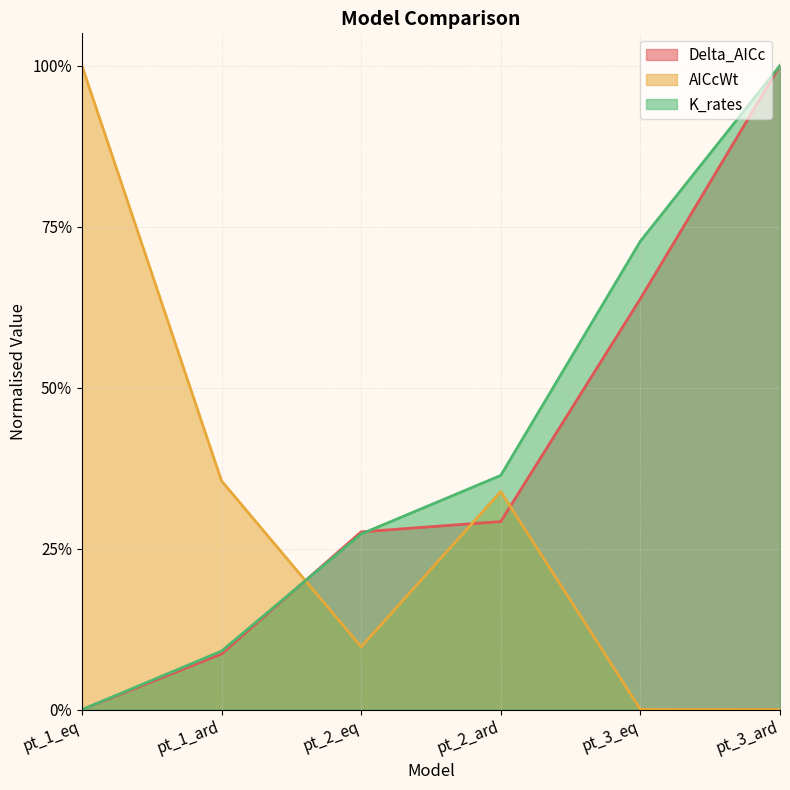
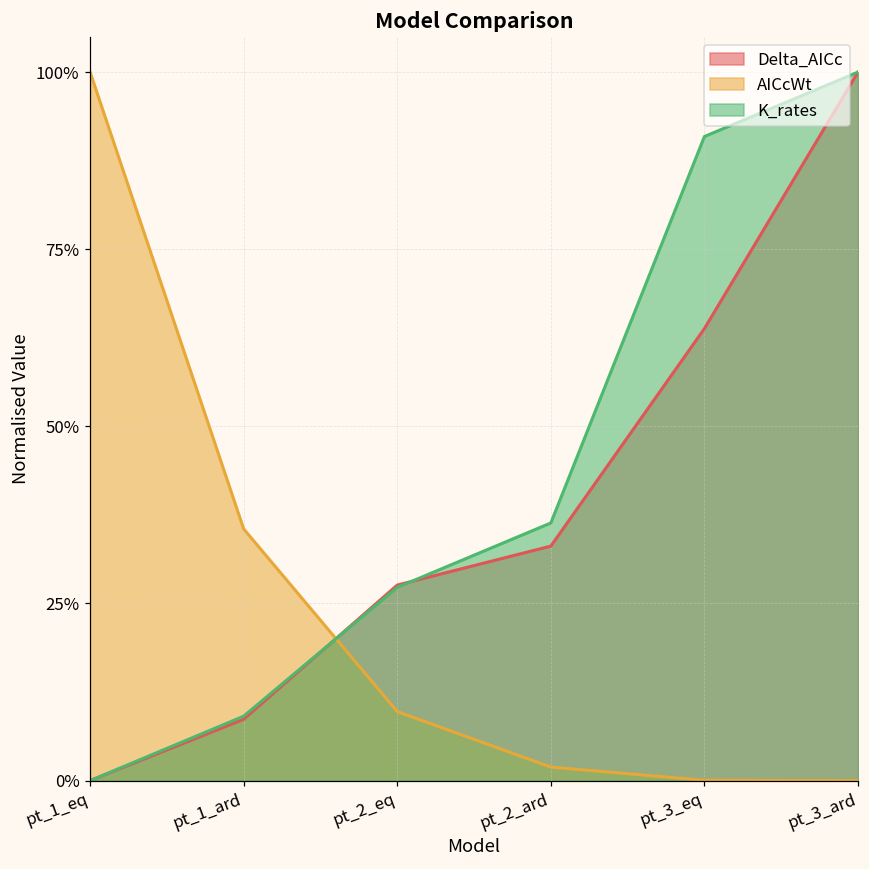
Delta_AICc, pt_2_ard: 29% -> 33%
AICcWt, pt_2_ard: 34% -> 2%
K_rates, pt_3_eq: 73% -> 91%
